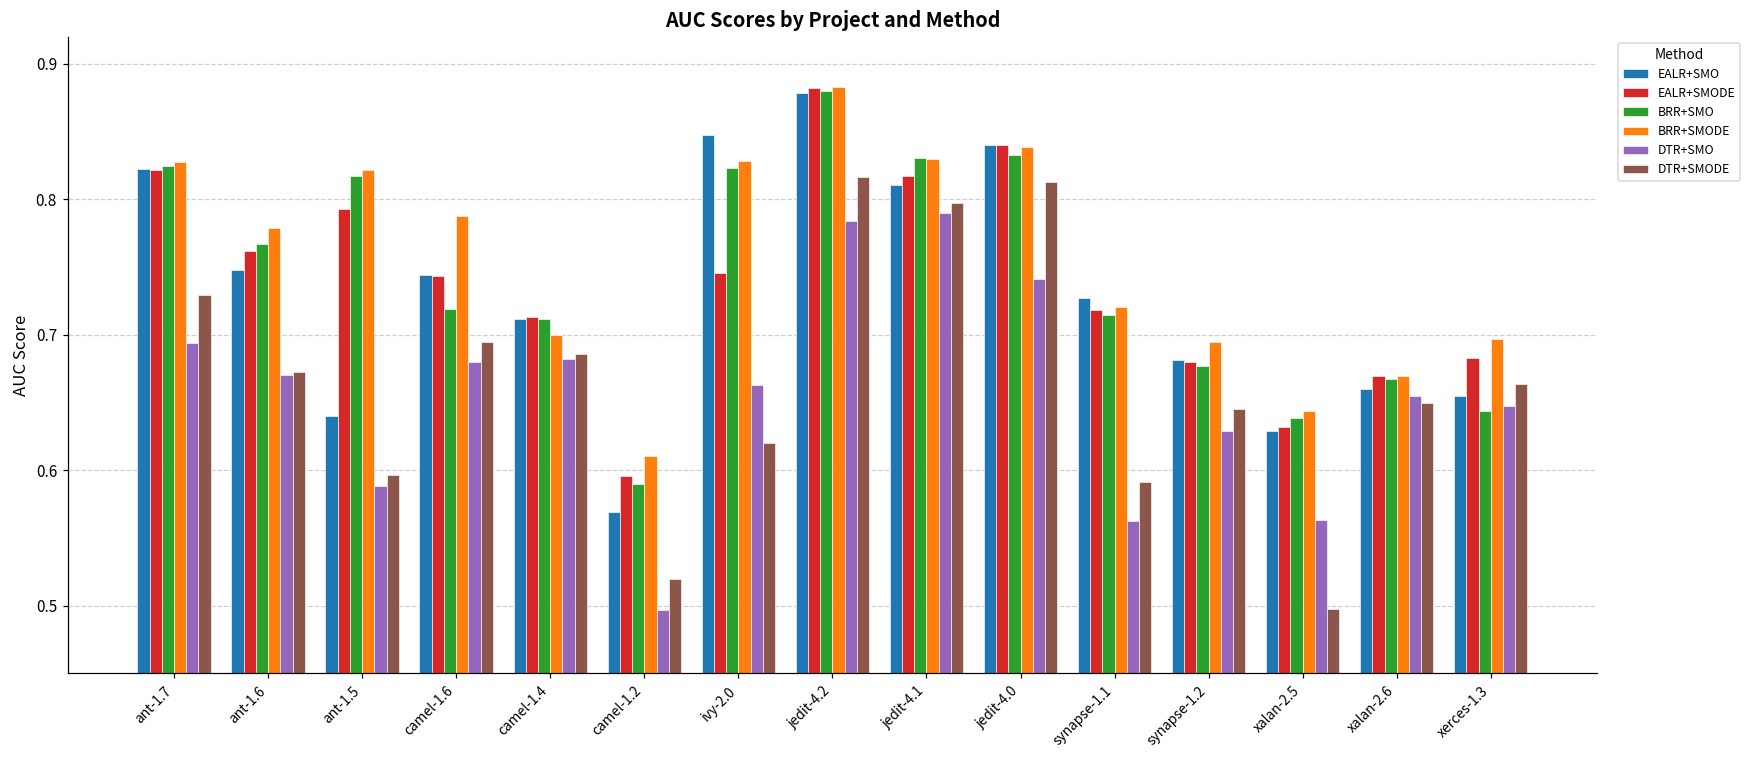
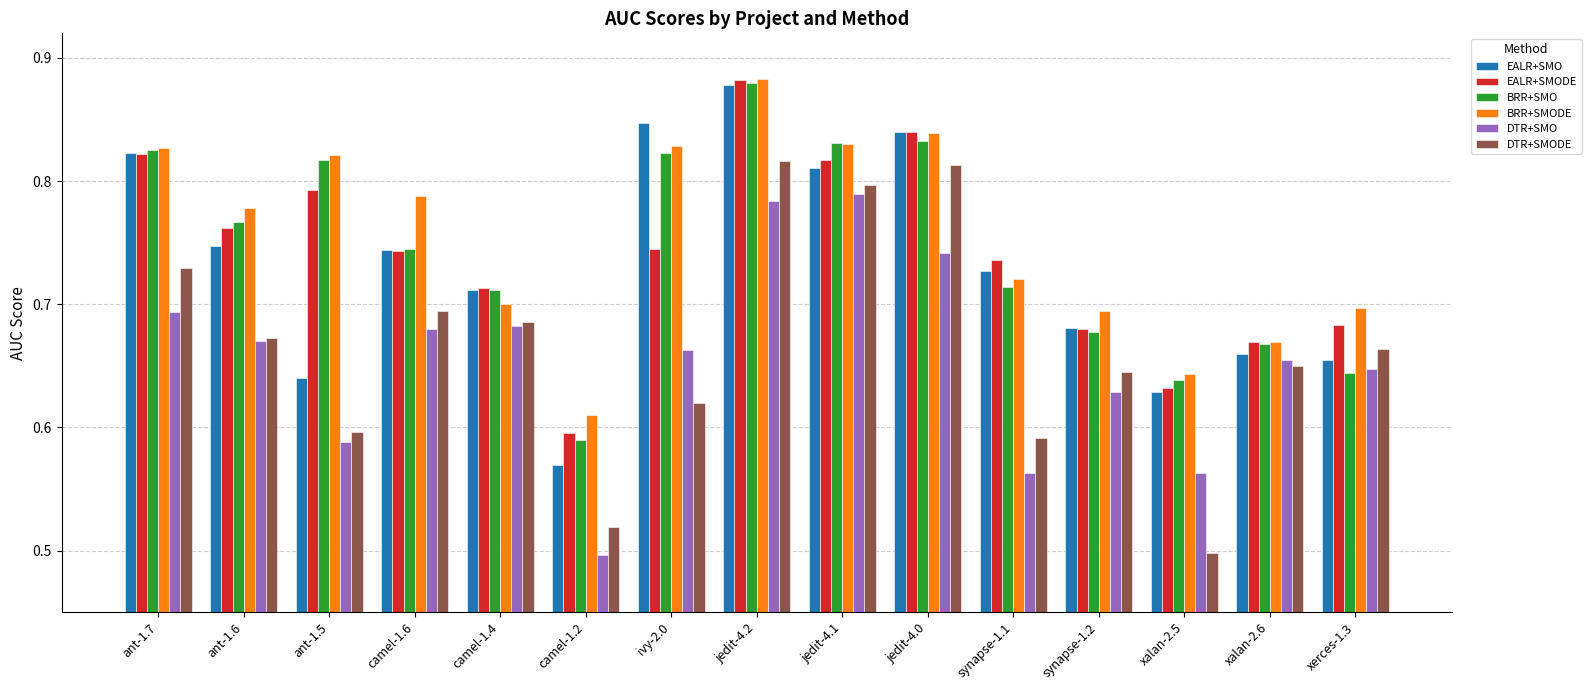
BRR+SMO, camel-1.6: 0.719 -> 0.745
EALR+SMODE, synapse-1.1: 0.718 -> 0.736
